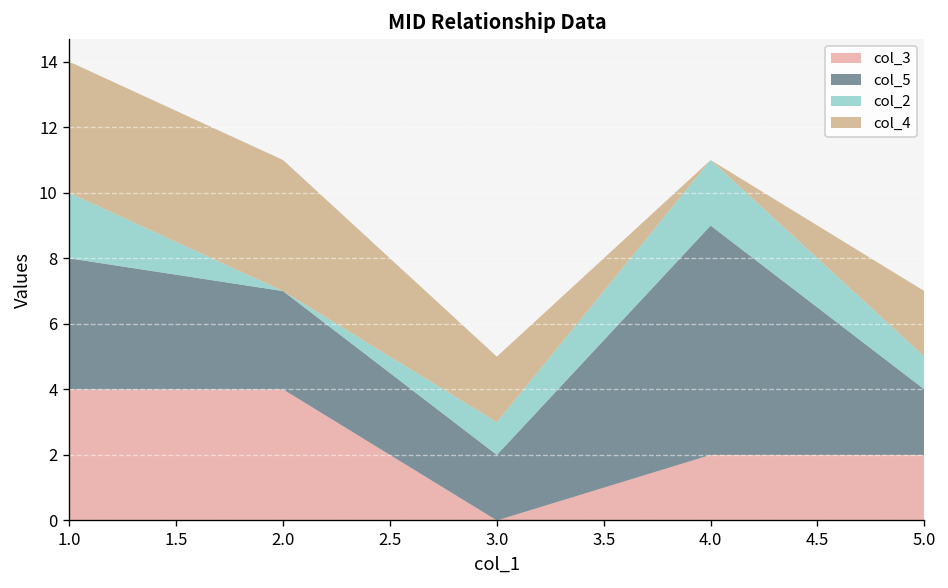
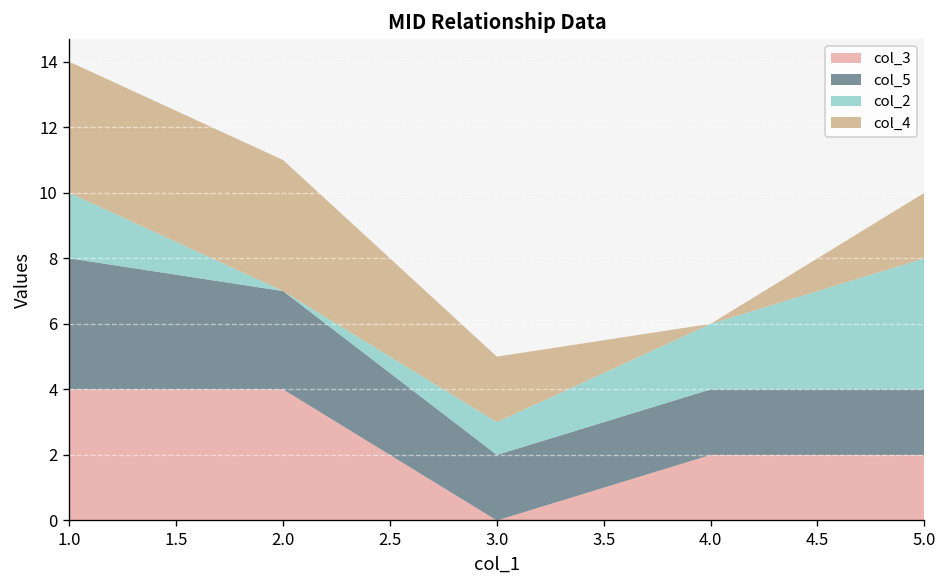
col_5, 4.0: 7 -> 2
col_2, 5.0: 1 -> 4
